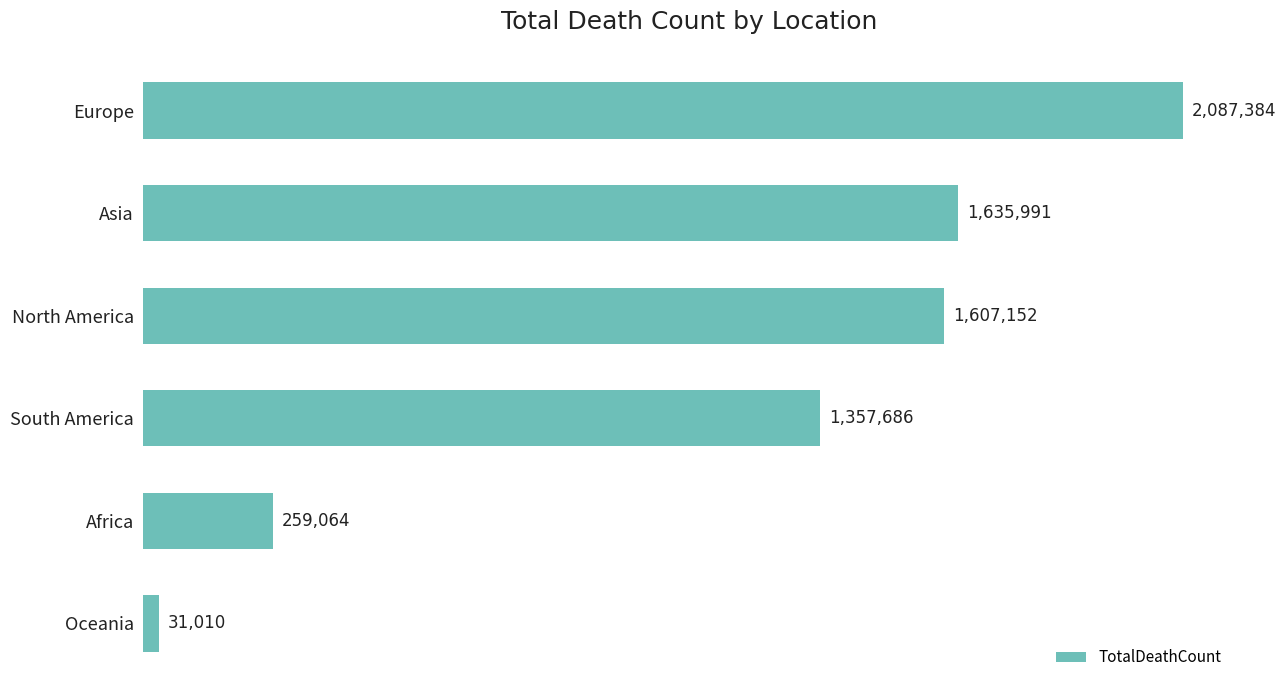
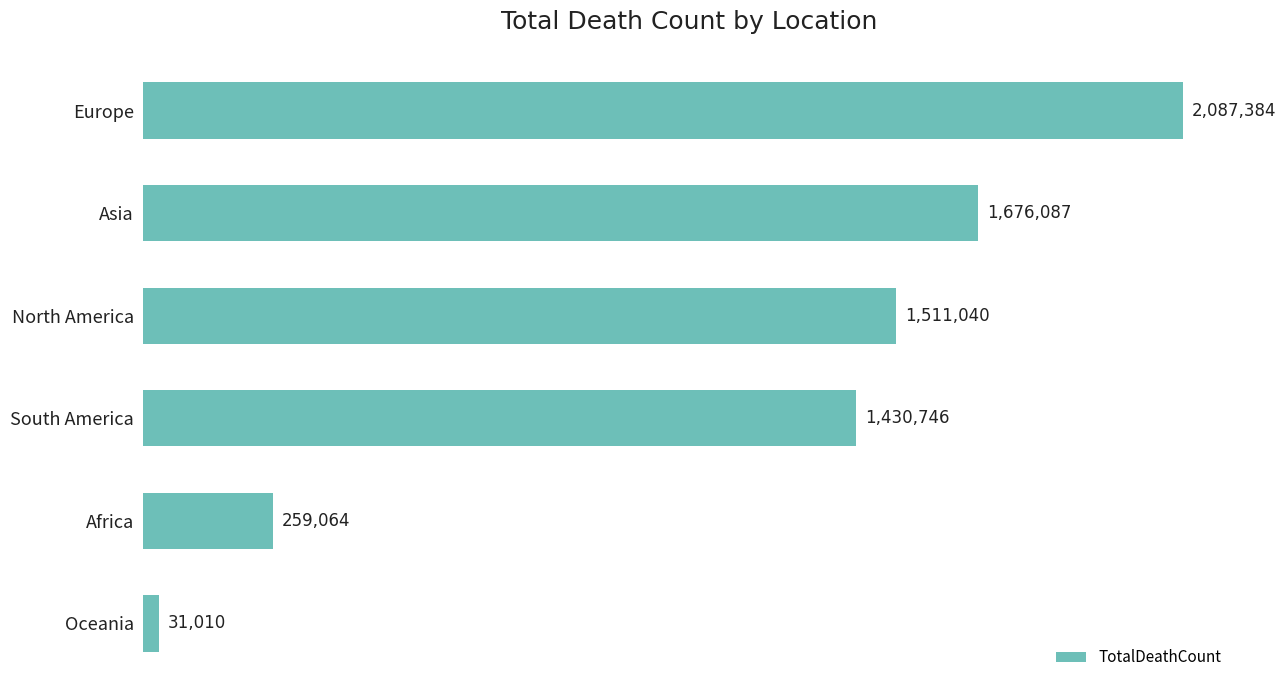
Asia: 1,635,991 -> 1,676,087
North America: 1,607,152 -> 1,511,040
South America: 1,357,686 -> 1,430,746
